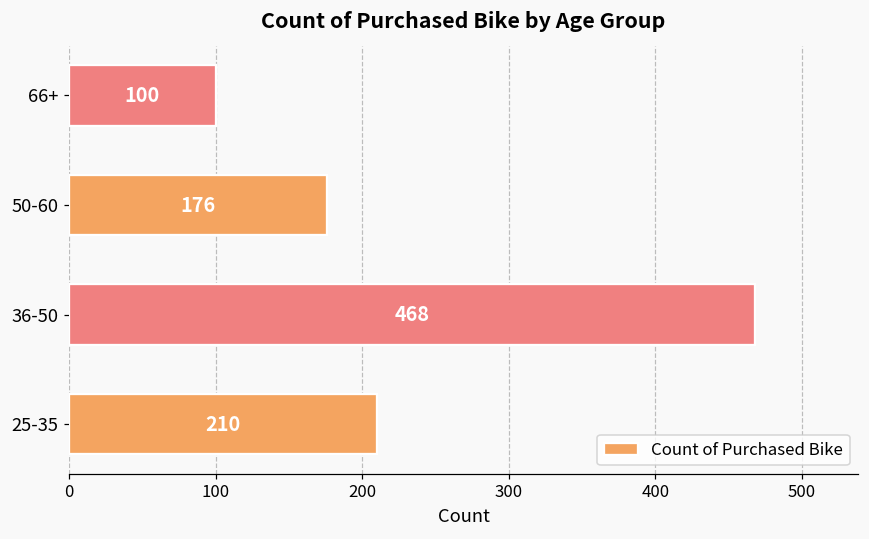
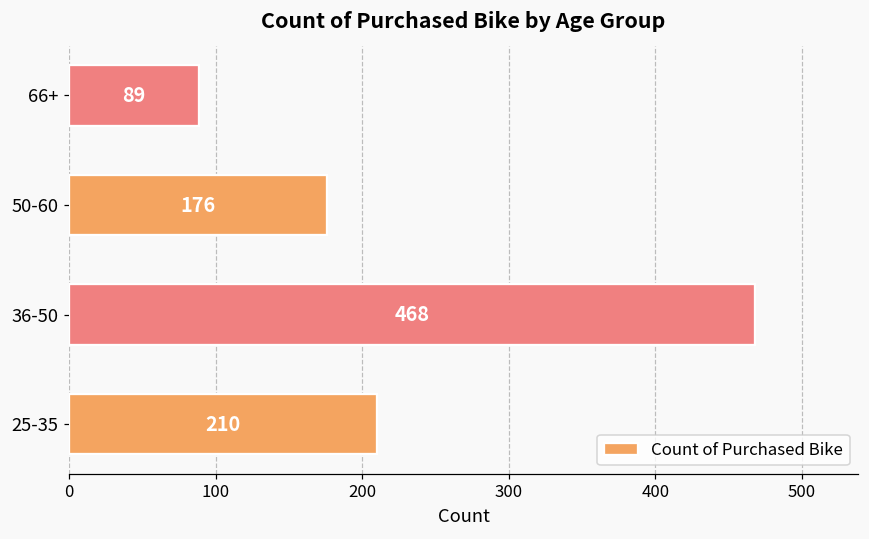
66+: 100 -> 89
